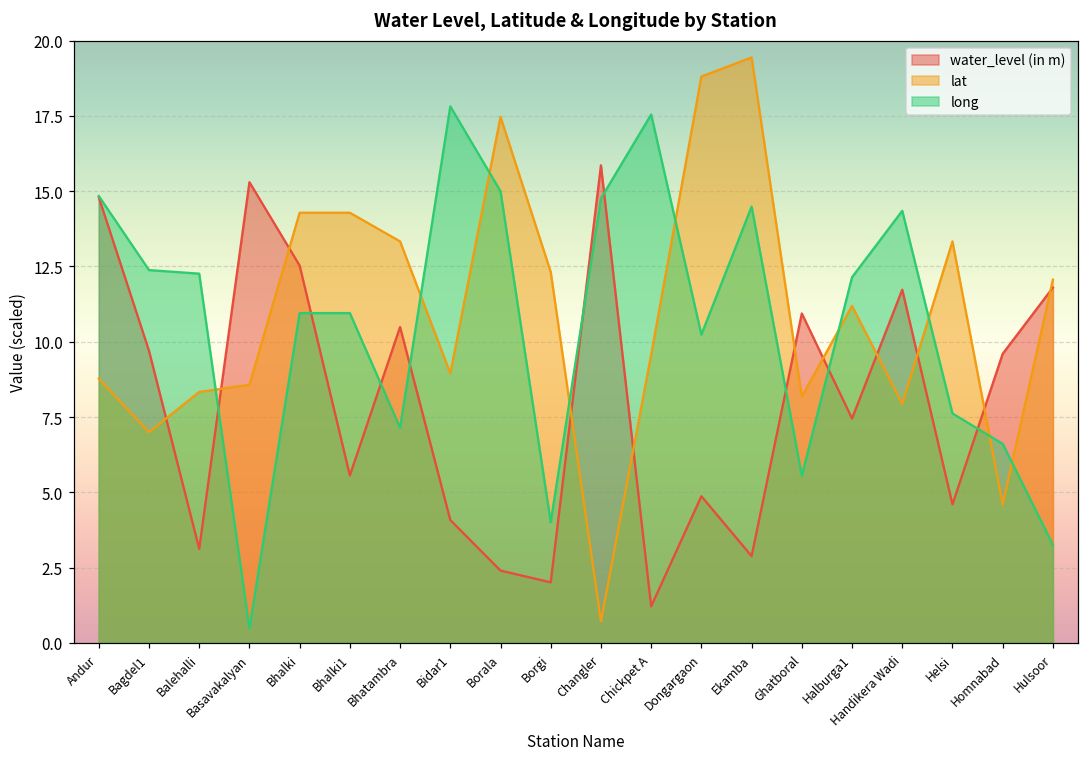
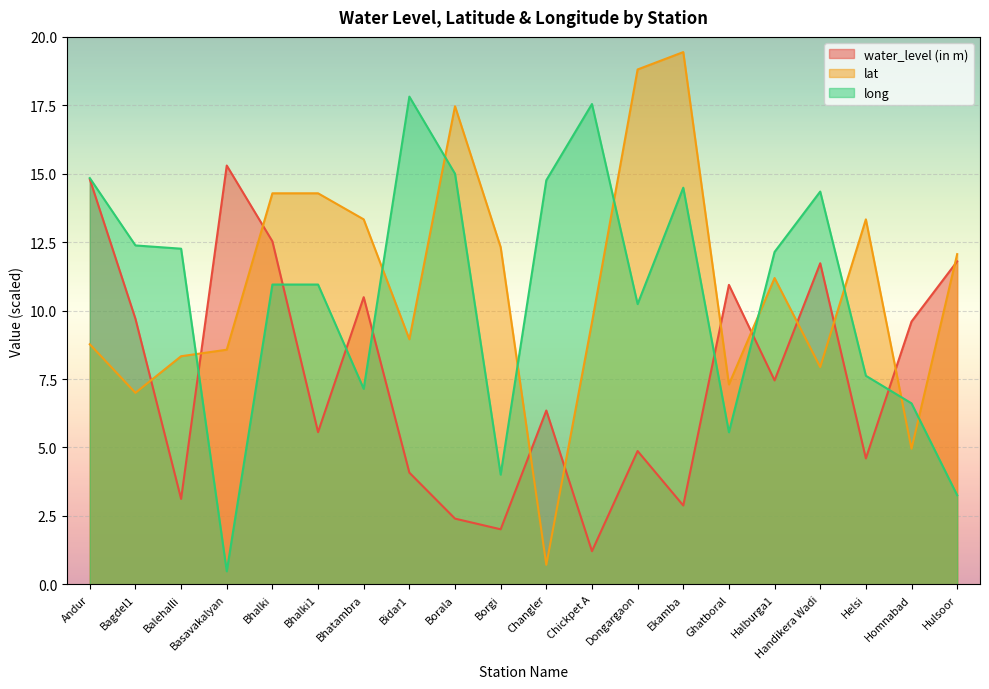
water_level (in m), Changler: 15.9 -> 6.4
lat, Ghatboral: 8.2 -> 7.3
lat, Homnabad: 4.6 -> 5.0
